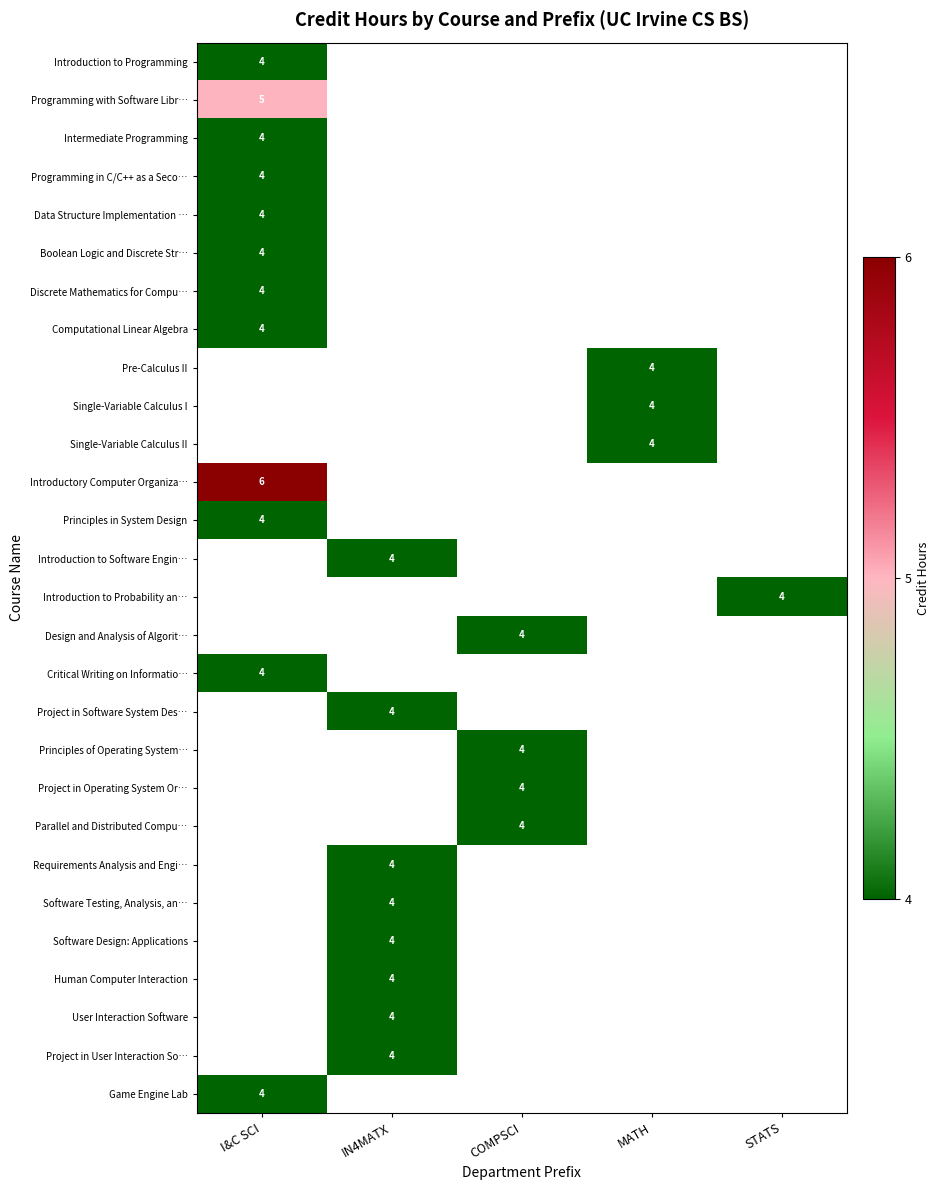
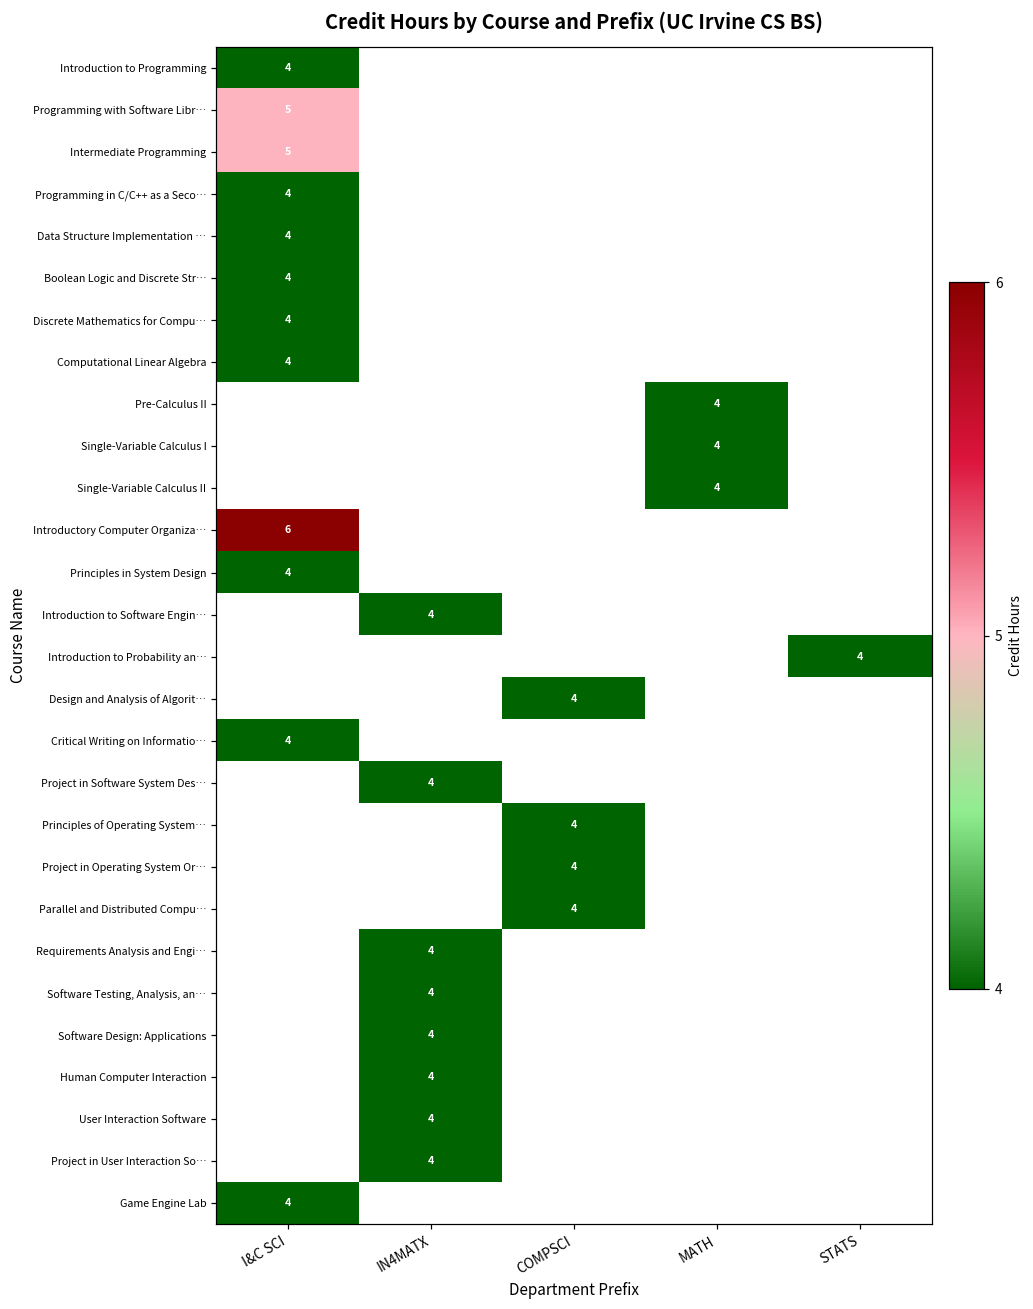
Intermediate Programming, I&C SCI: 4 -> 5
